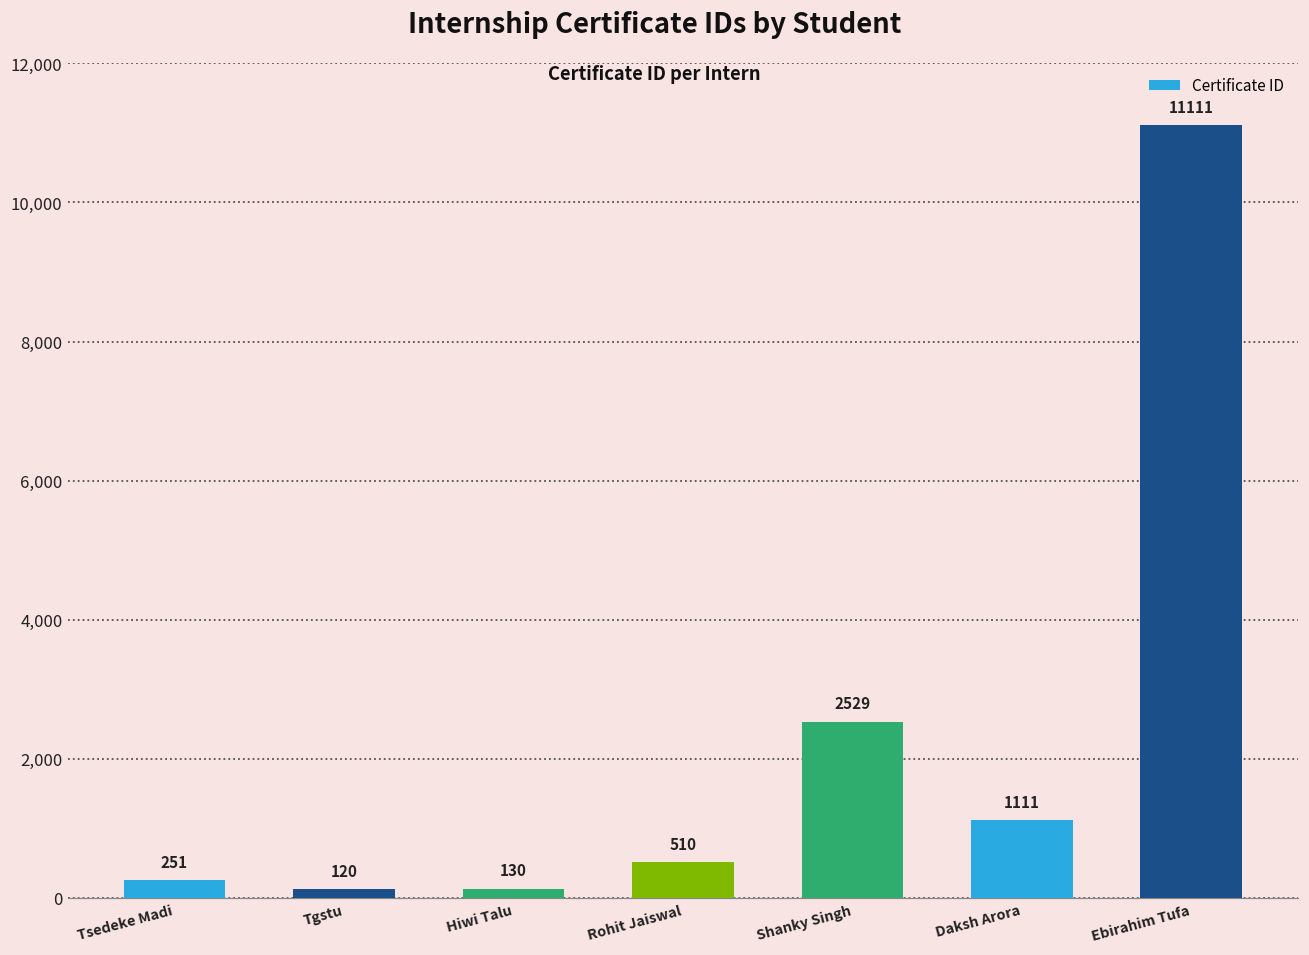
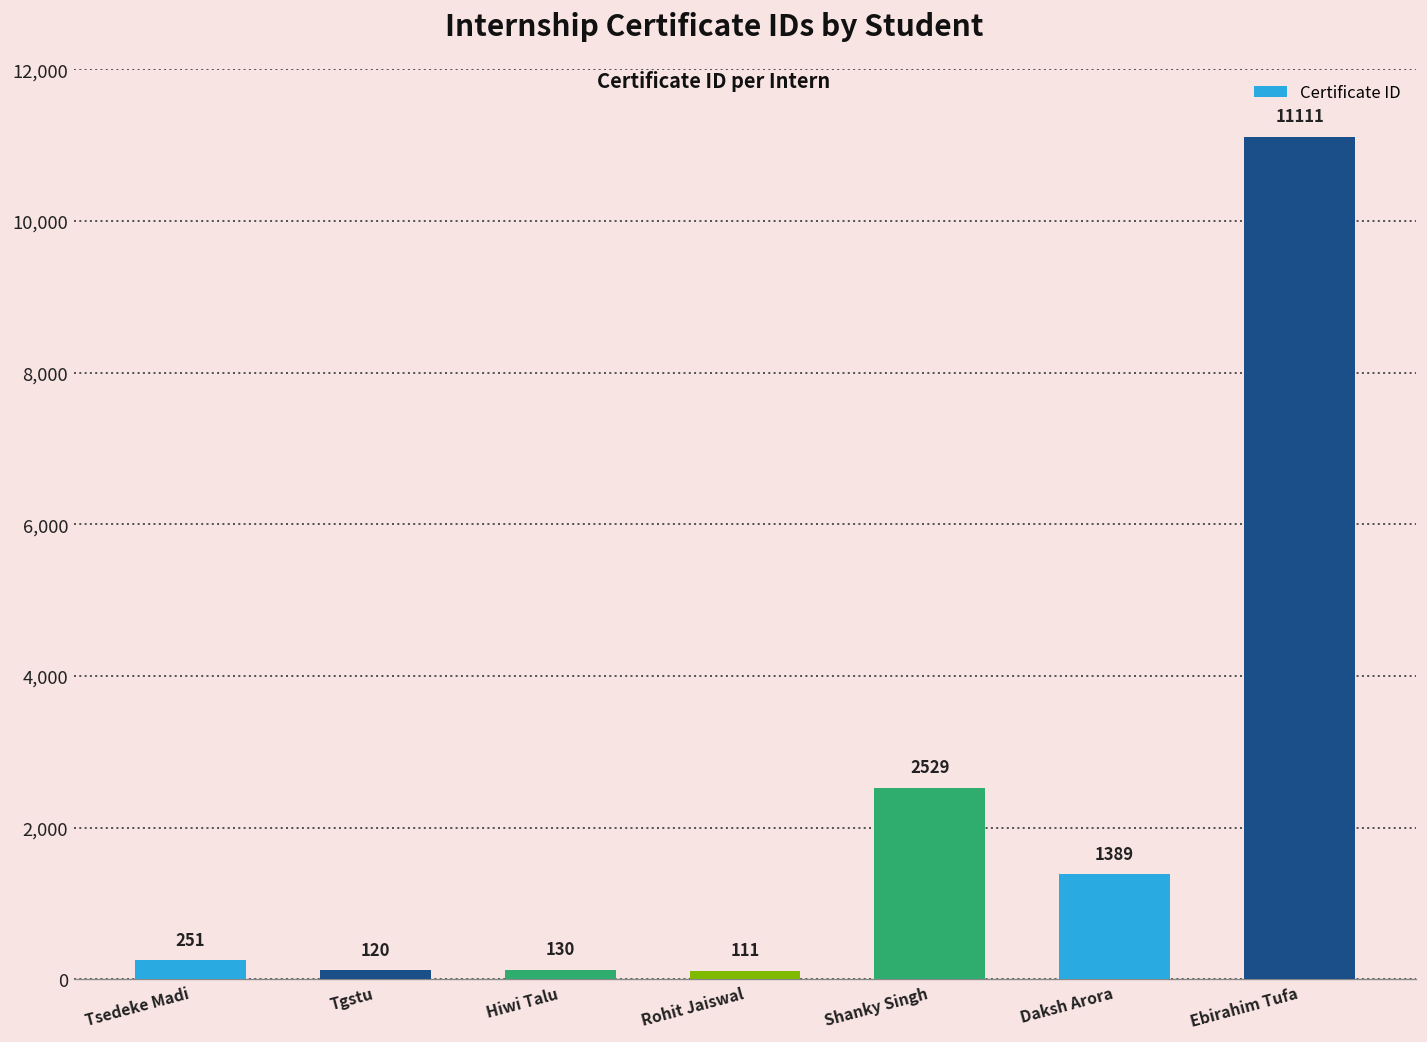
Rohit Jaiswal: 510 -> 111
Daksh Arora: 1111 -> 1389
